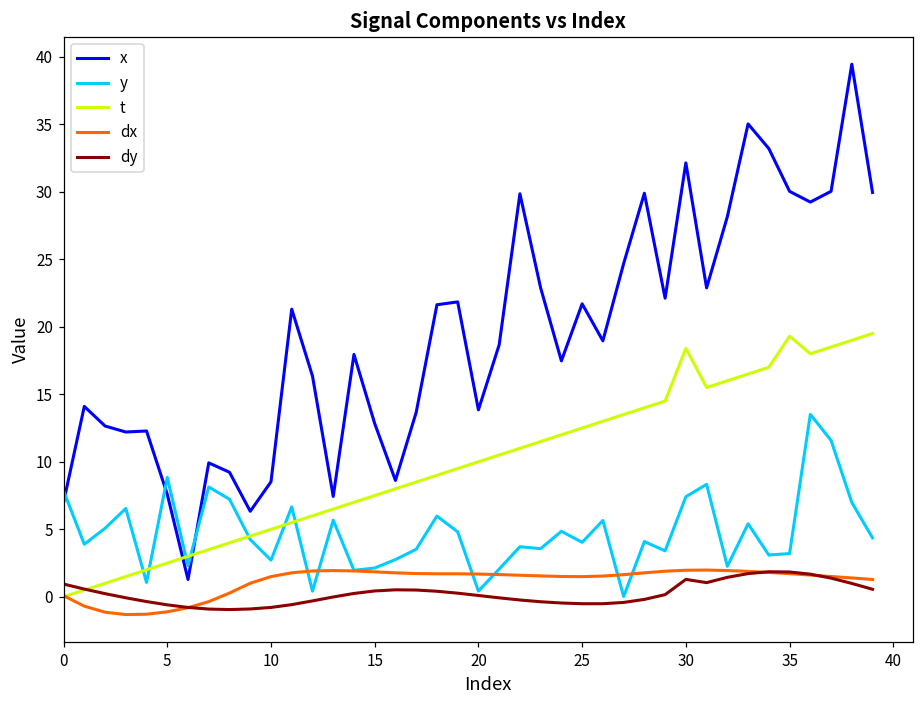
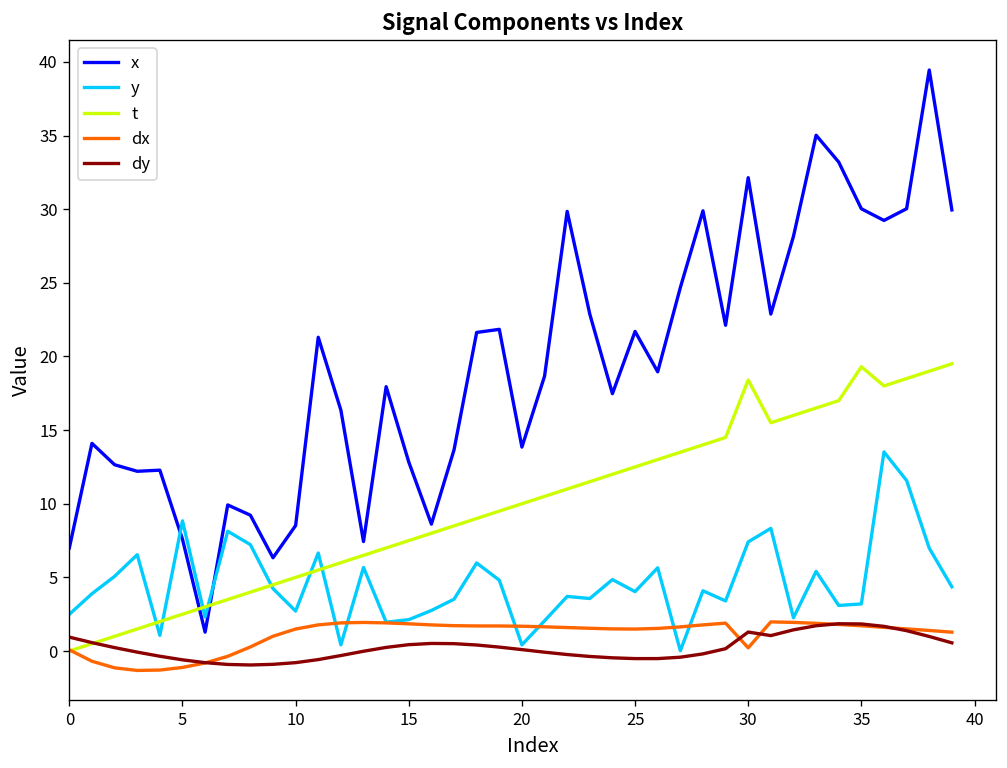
y, 0: 7.8 -> 2.5
dx, 30: 2.0 -> 0.2
